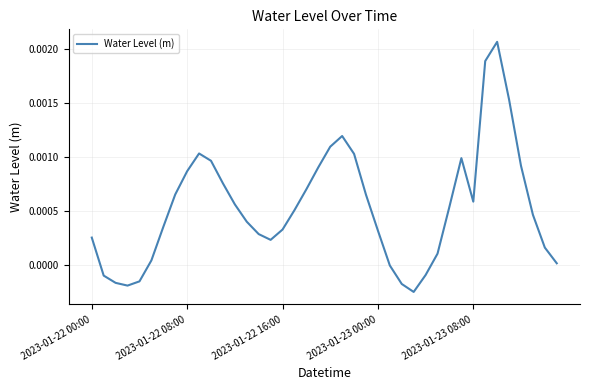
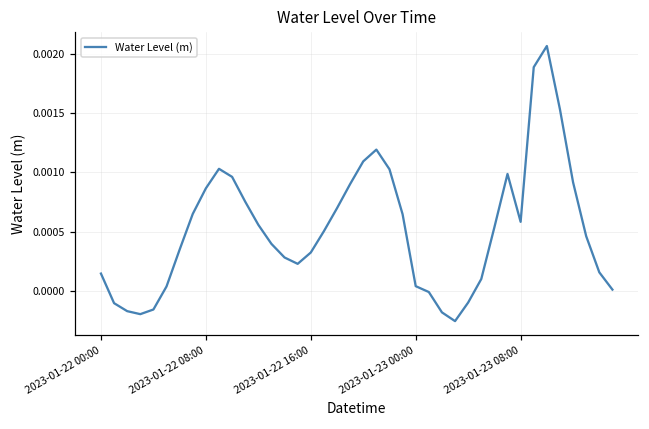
2023-01-22 00:00: 0.00025 -> 0.00015
2023-01-23 00:00: 0.00032 -> 0.00004
